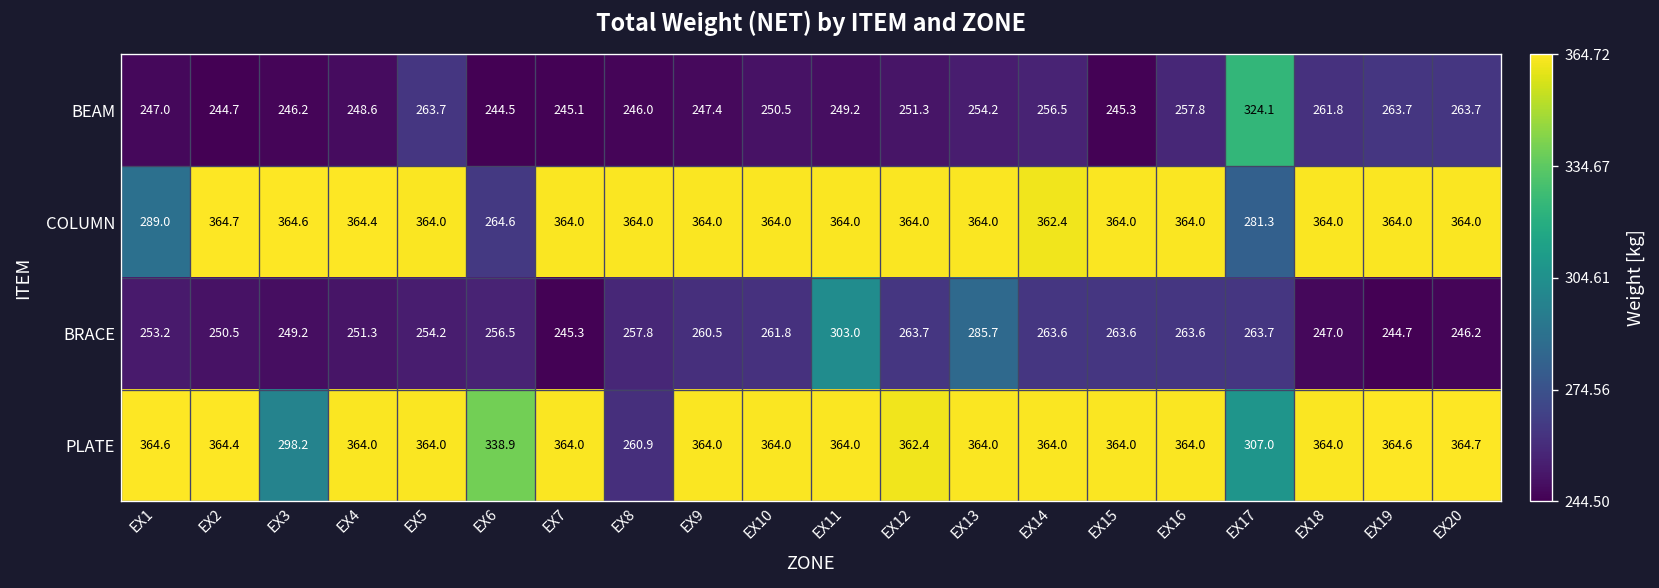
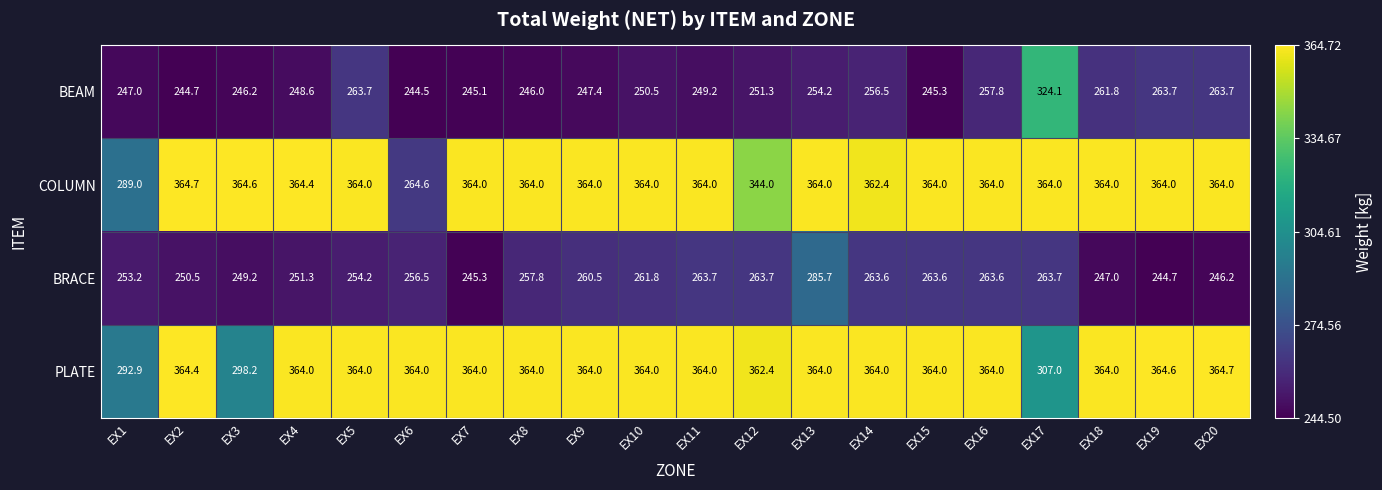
COLUMN, EX12: 364.0 -> 344.0
COLUMN, EX17: 281.3 -> 364.0
BRACE, EX11: 303.0 -> 263.7
PLATE, EX1: 364.6 -> 292.9
PLATE, EX6: 338.9 -> 364.0
PLATE, EX8: 260.9 -> 364.0
